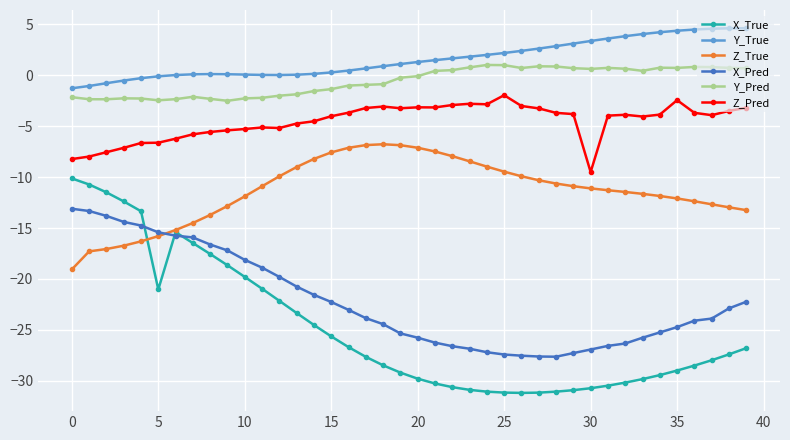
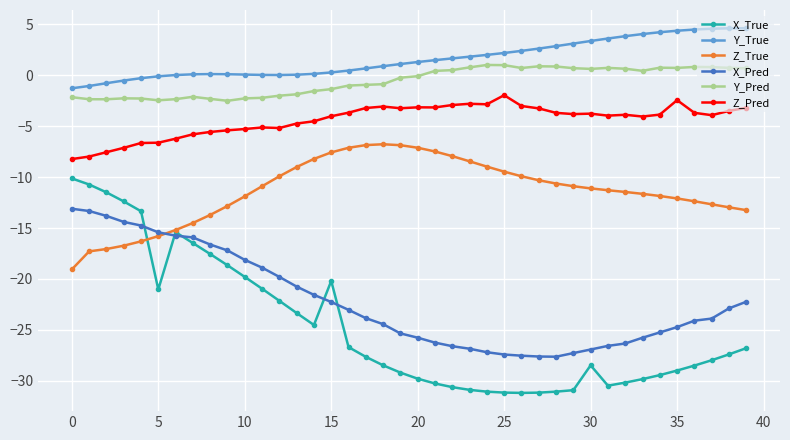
X_True, 15: -25.6 -> -20.2
X_True, 30: -30.7 -> -28.5
Z_Pred, 30: -9.5 -> -3.8
